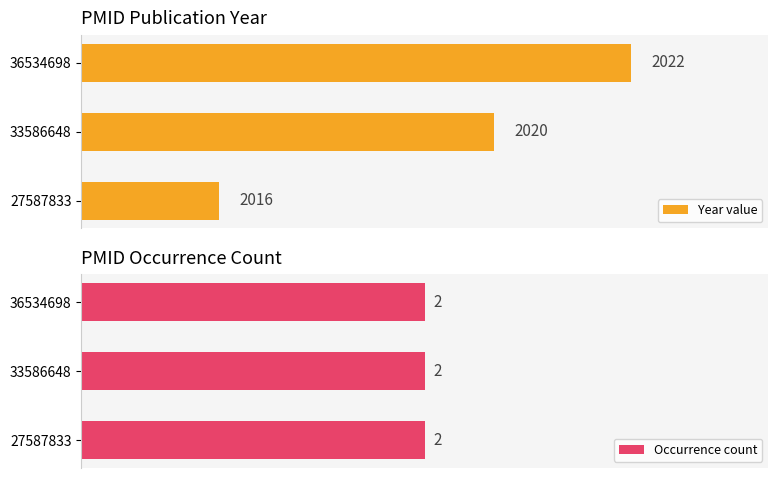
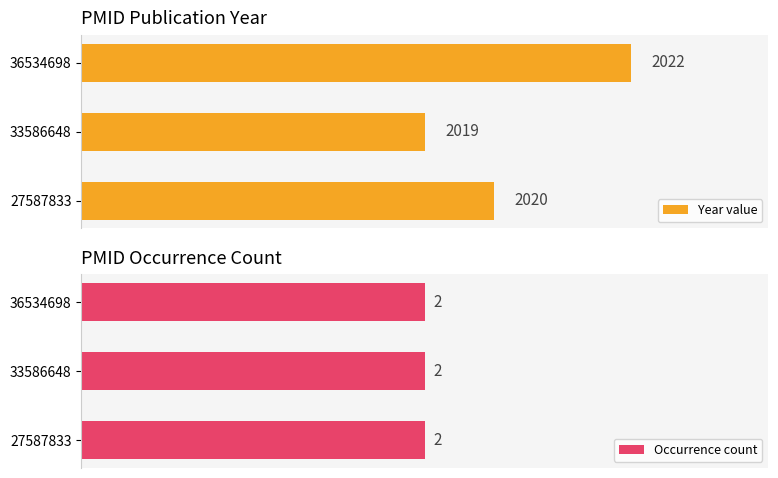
PMID Publication Year, 33586648: 2020 -> 2019
PMID Publication Year, 27587833: 2016 -> 2020
